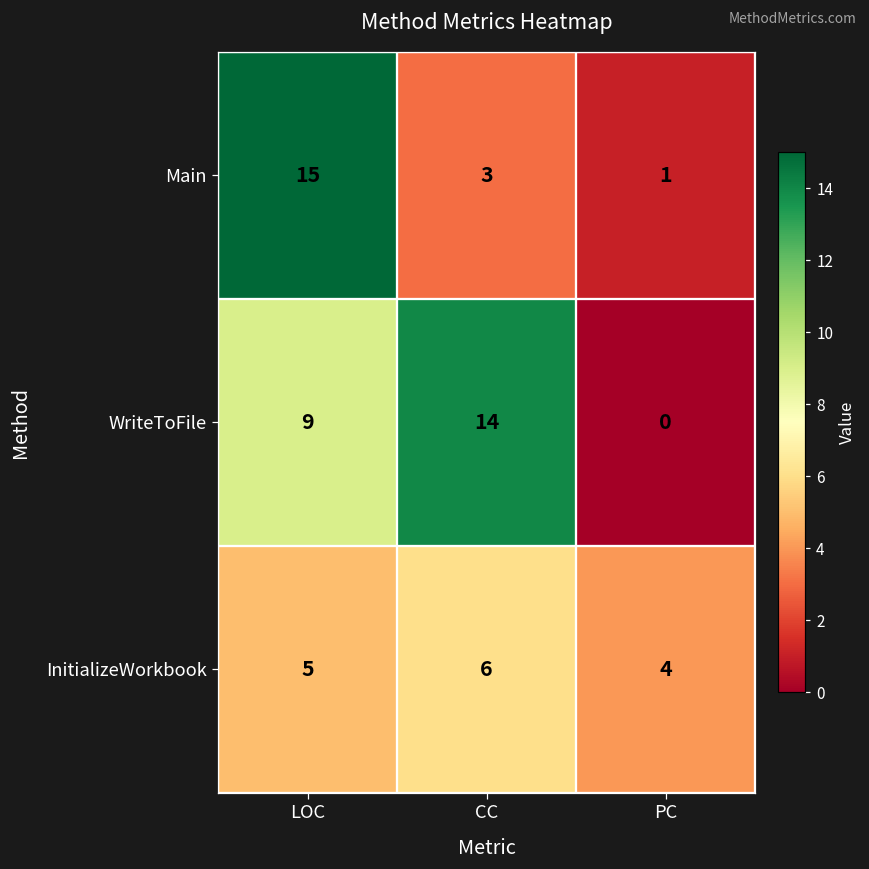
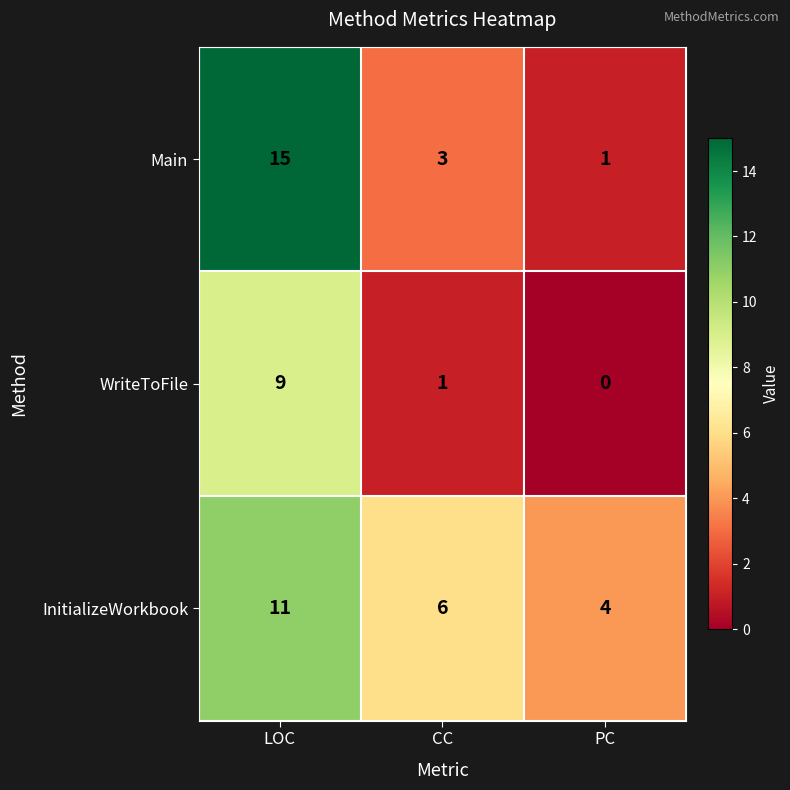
WriteToFile, CC: 14 -> 1
InitializeWorkbook, LOC: 5 -> 11
